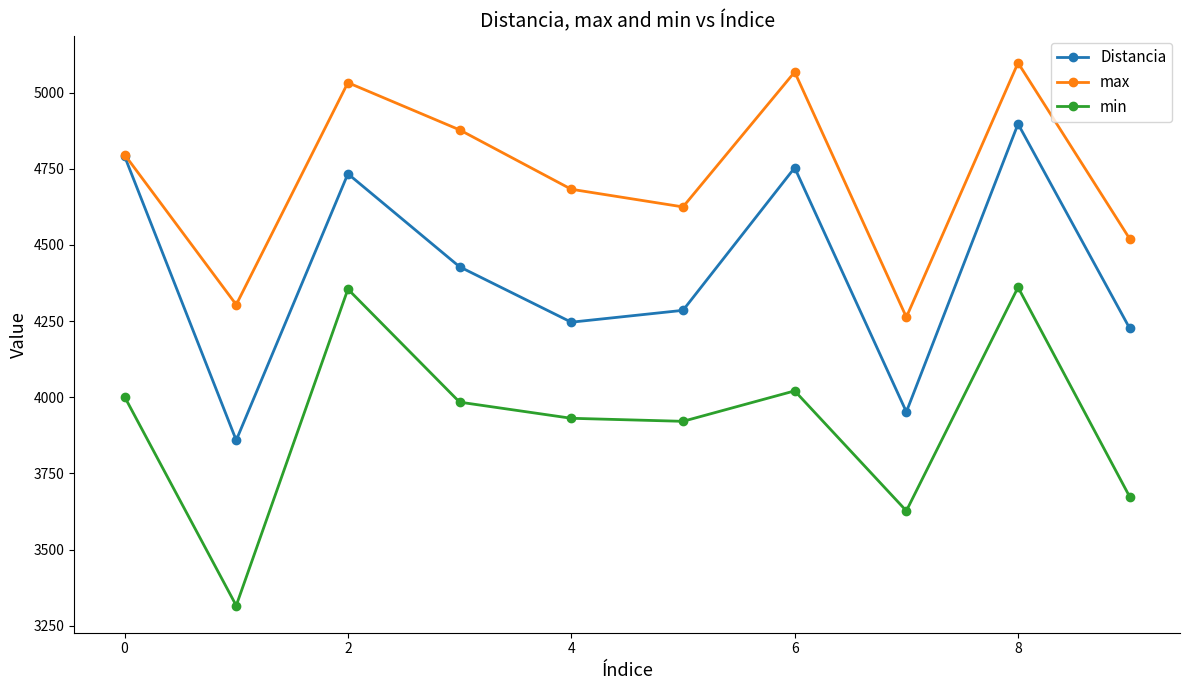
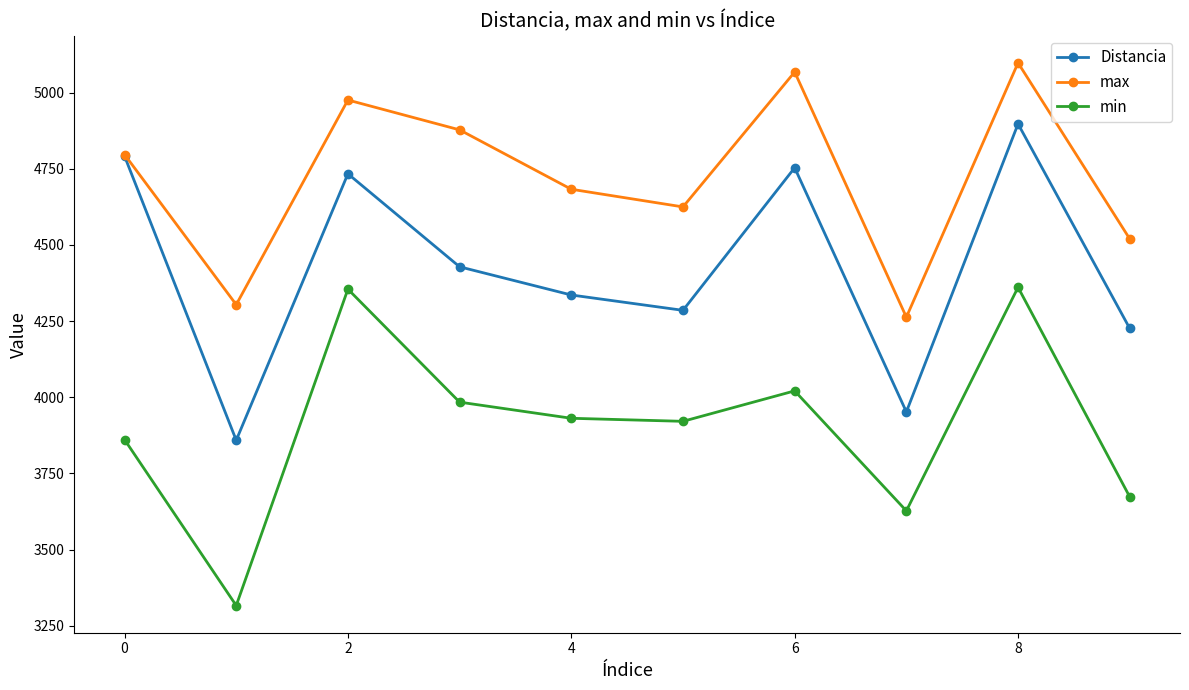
min, 0: 4000 -> 3860
max, 2: 5030 -> 4980
Distancia, 4: 4250 -> 4340
